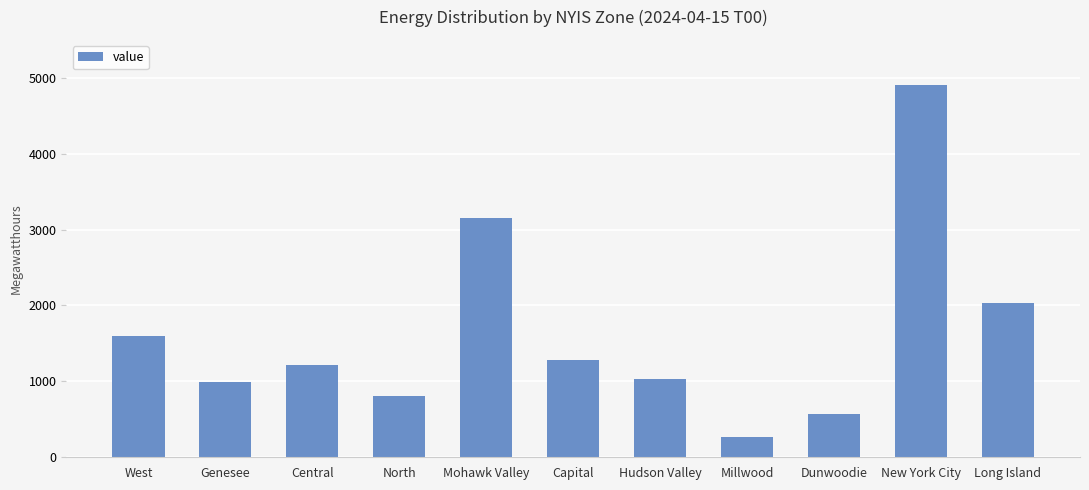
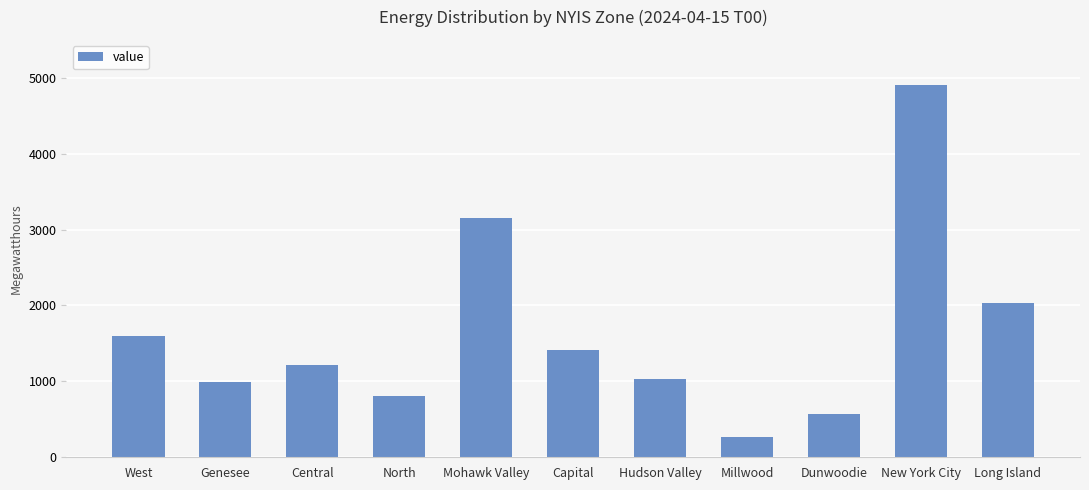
Capital: 1300 -> 1400
